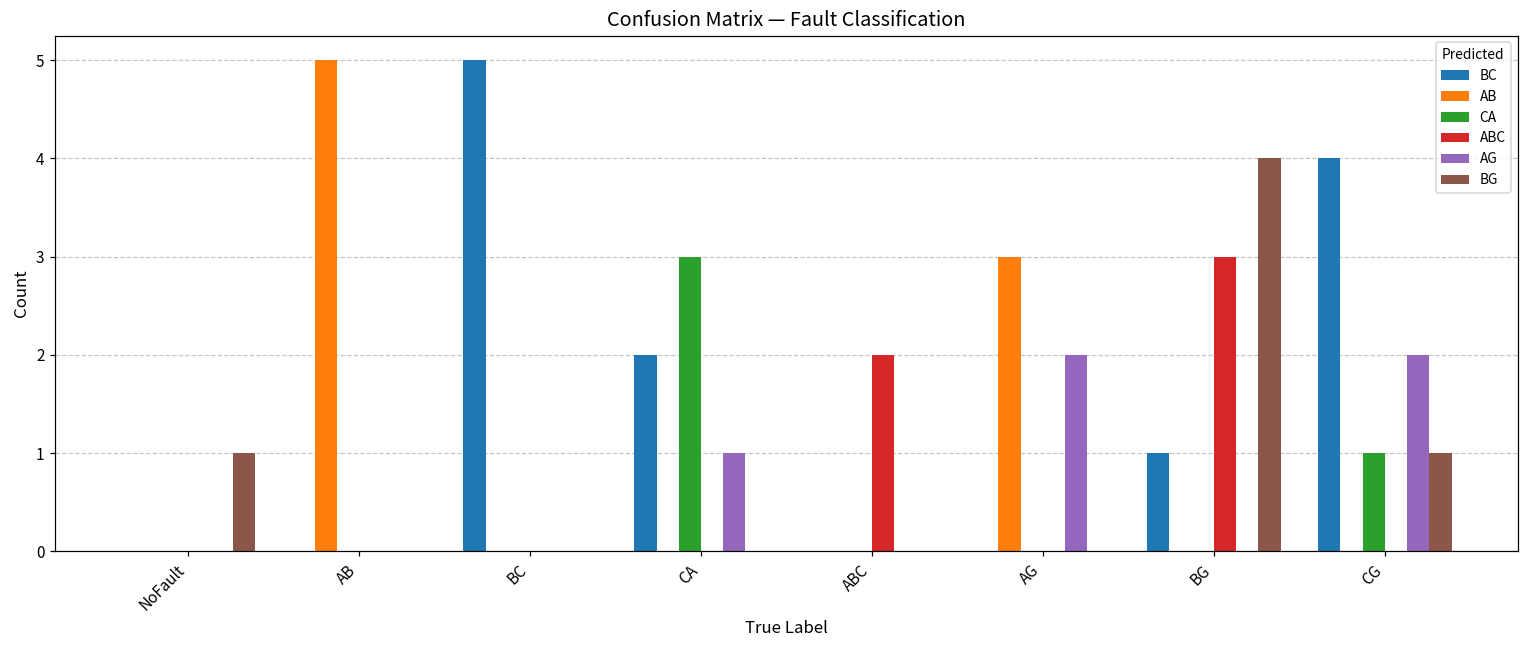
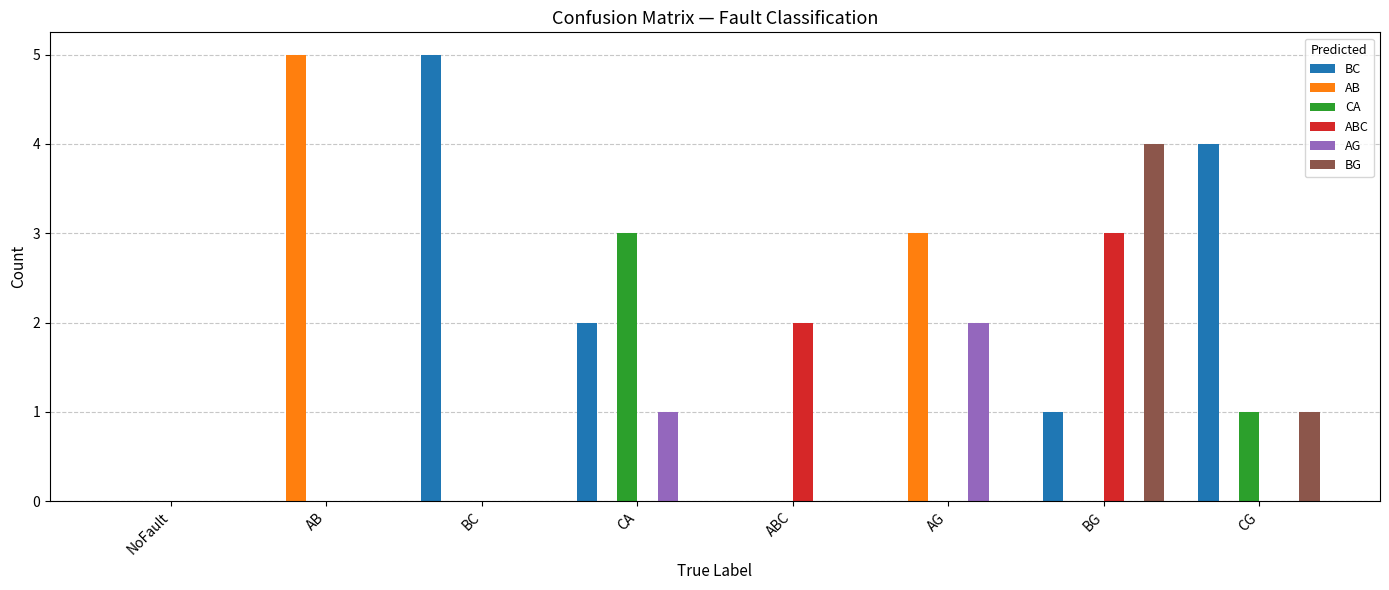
BG, NoFault: 1 -> 0
AG, CG: 2 -> 0
